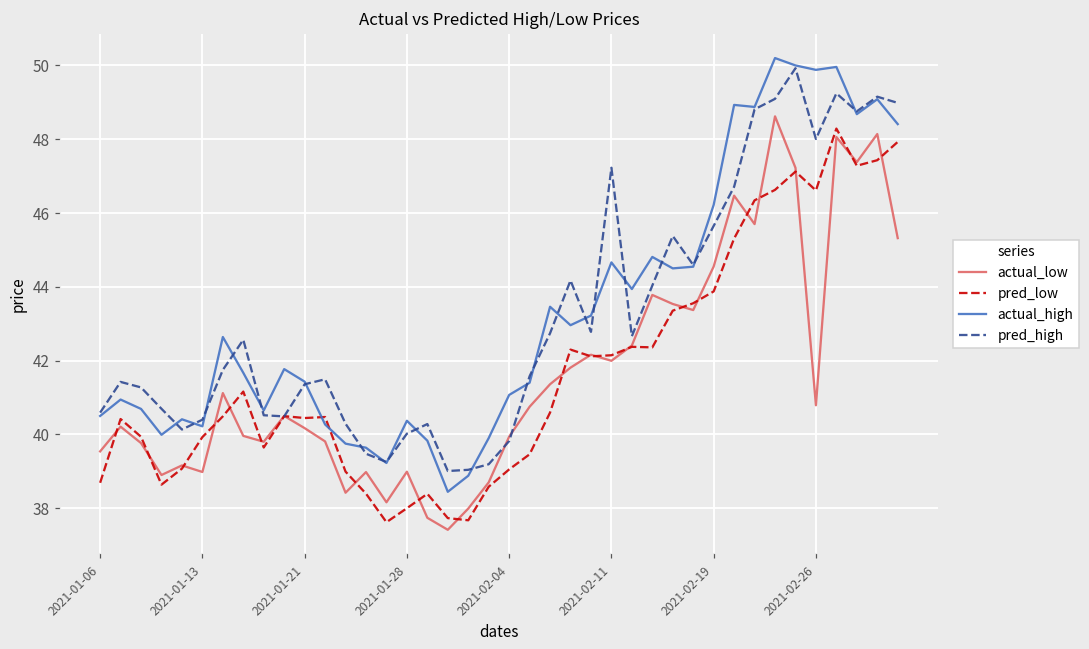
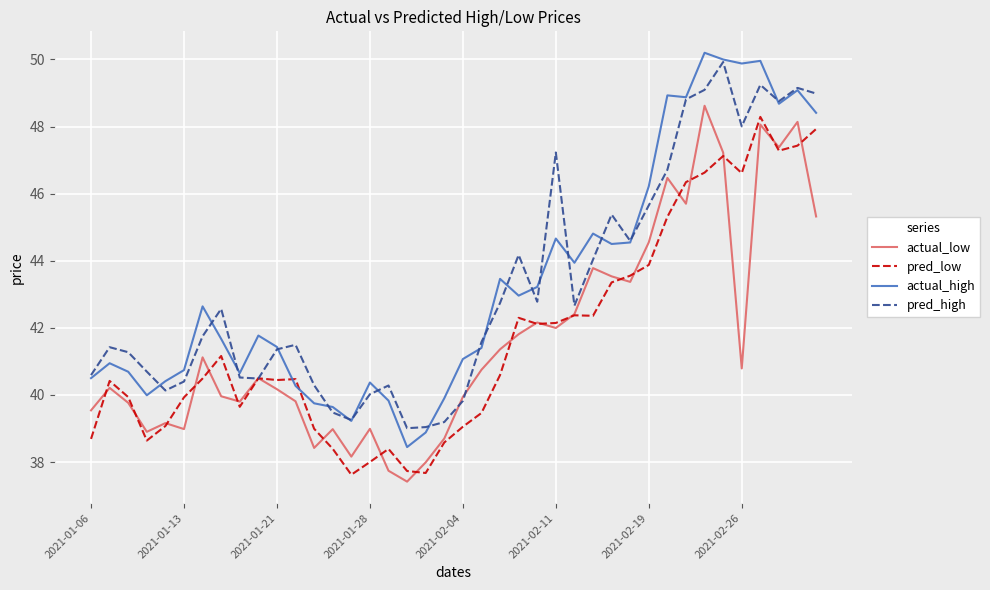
actual_high, 2021-01-13: 40.2 -> 40.7
